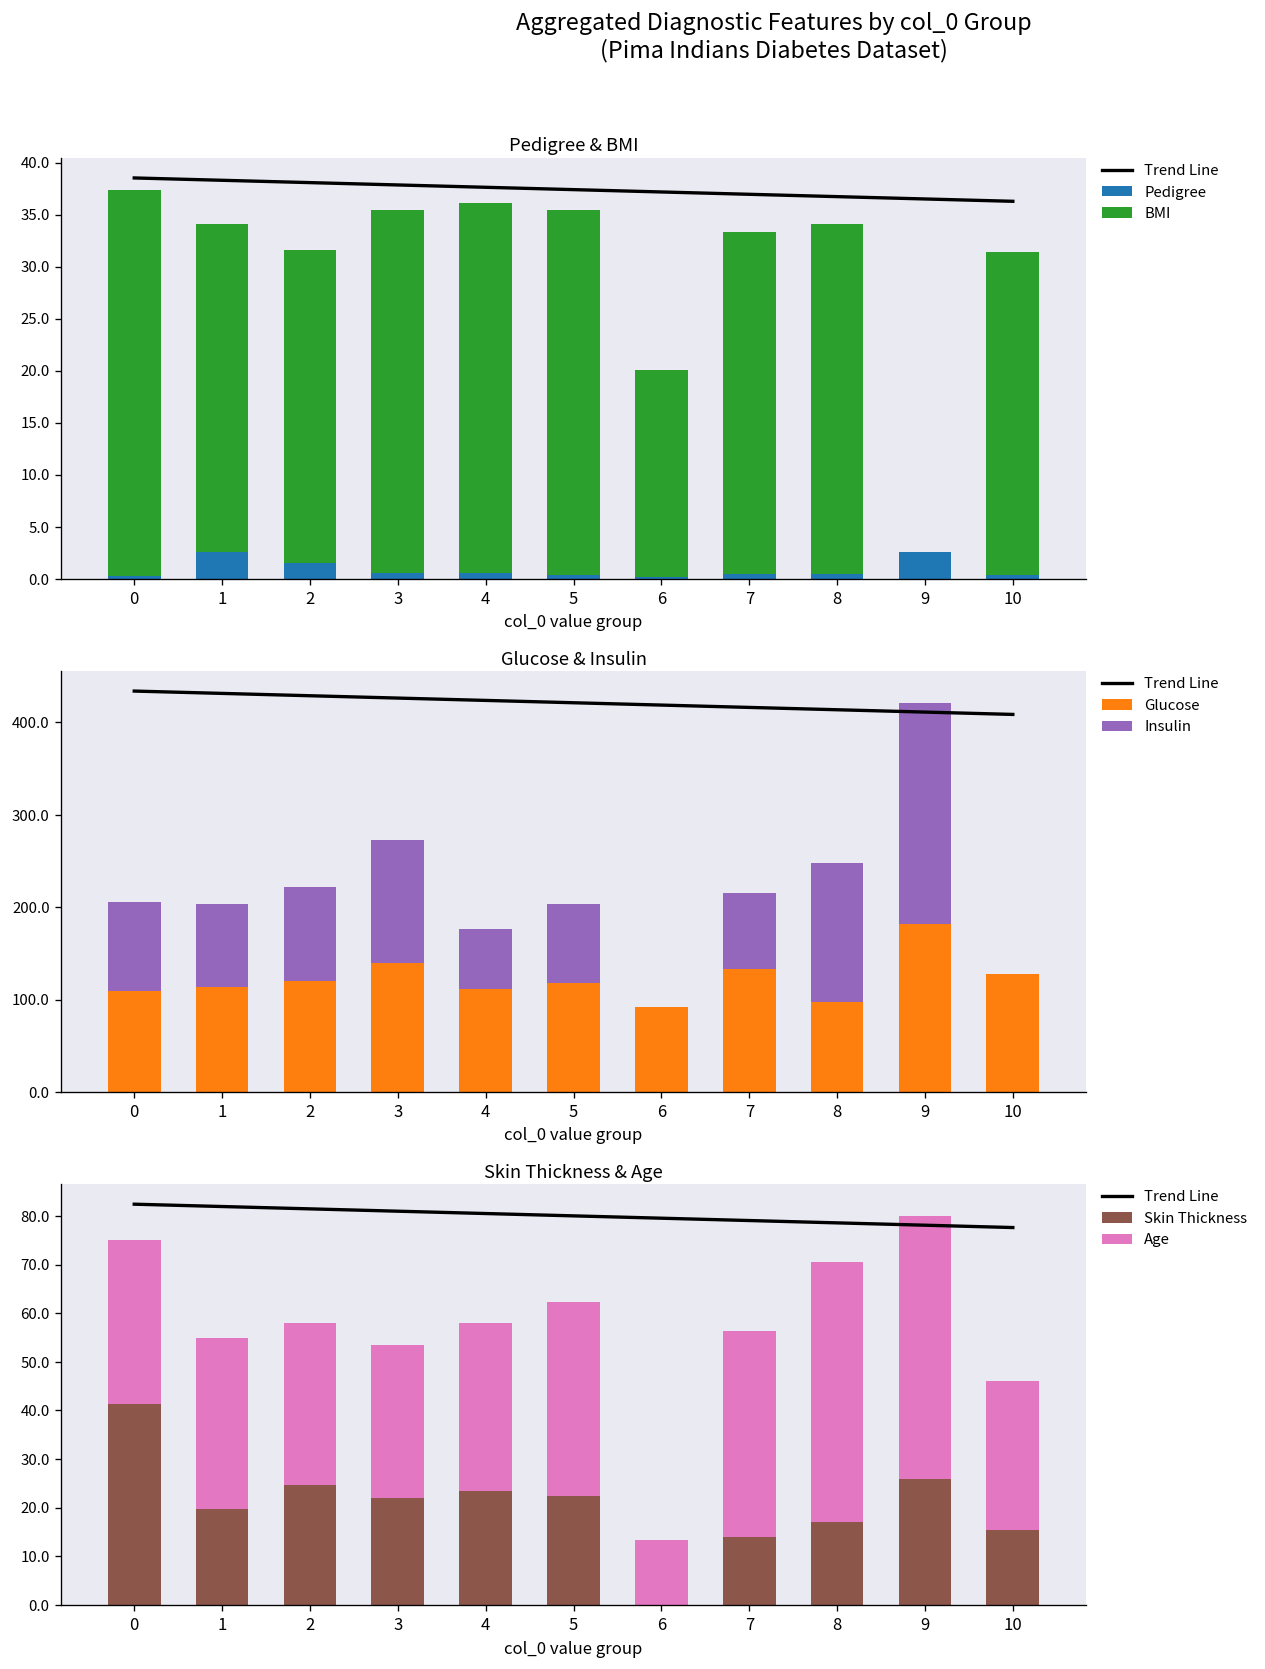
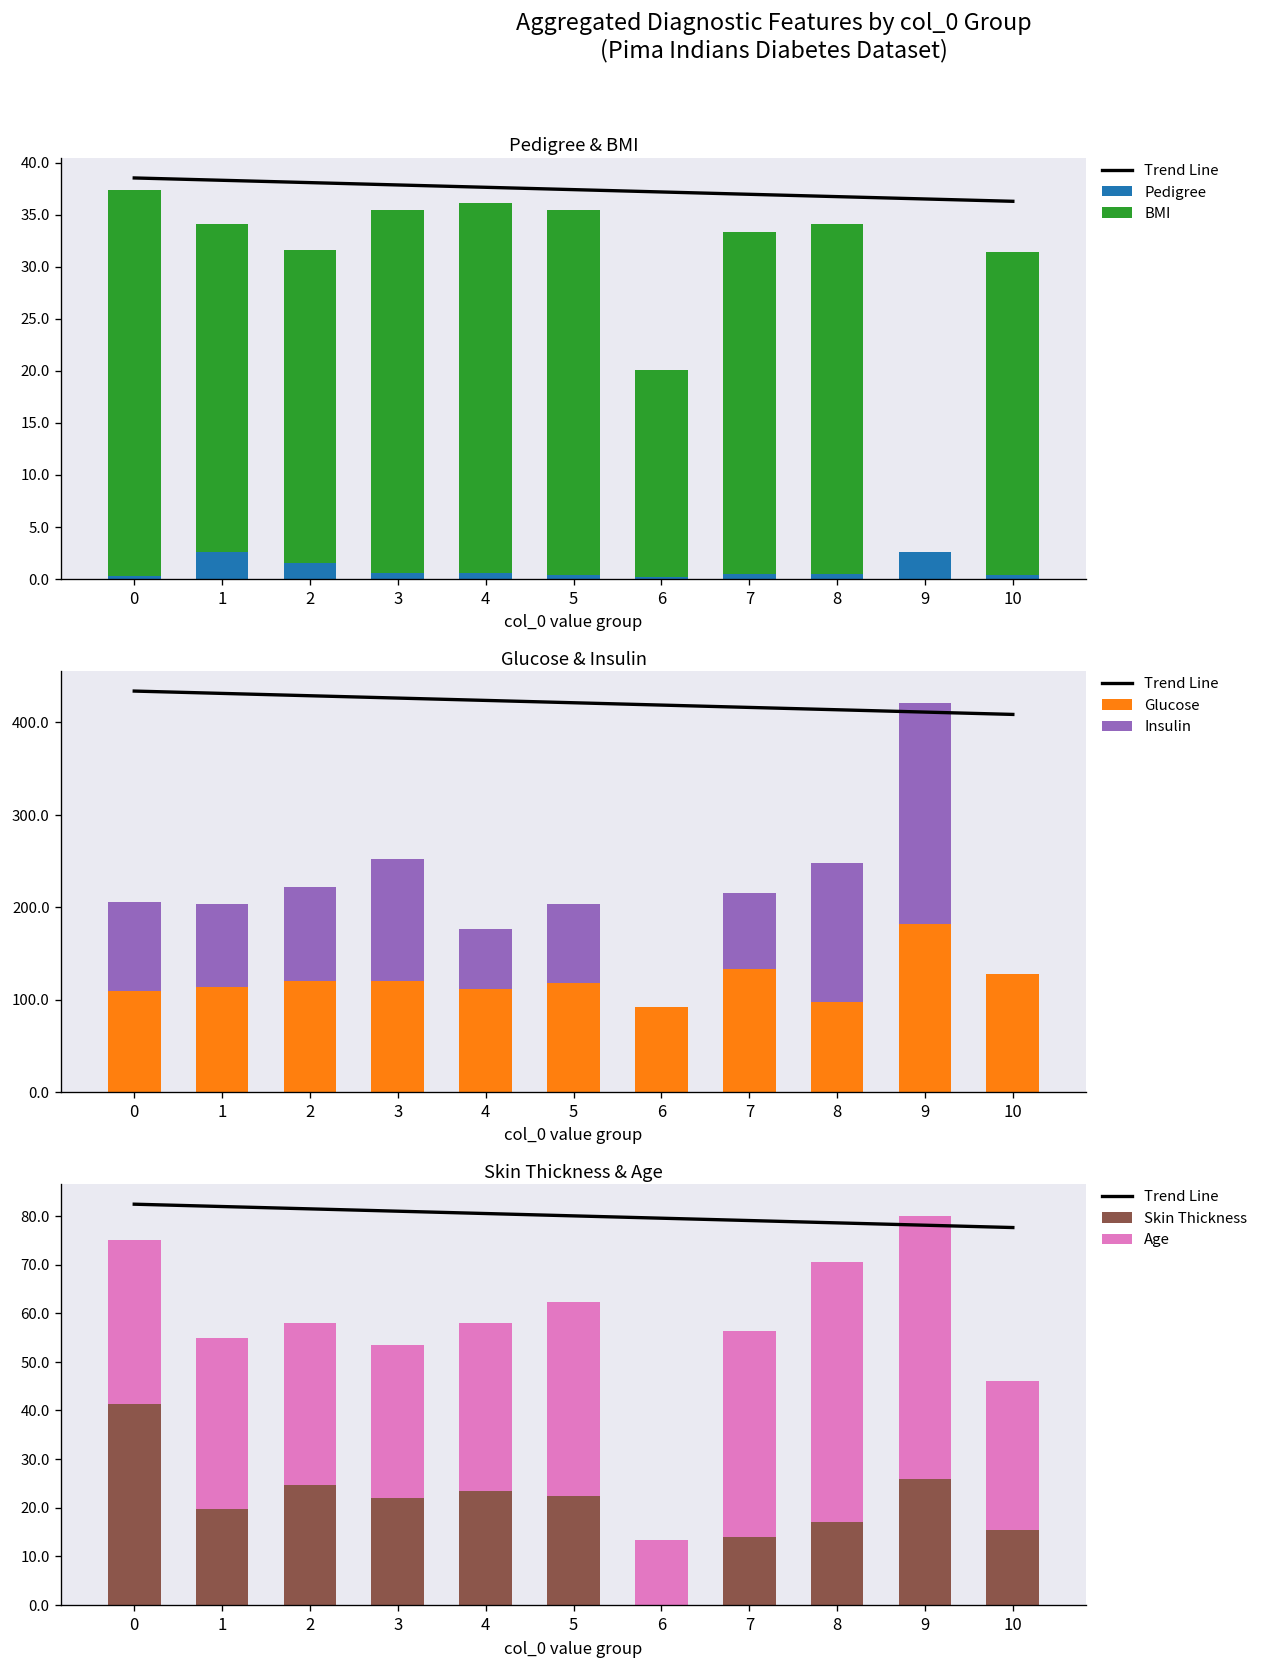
Glucose & Insulin, Glucose, 3: 140 -> 120
